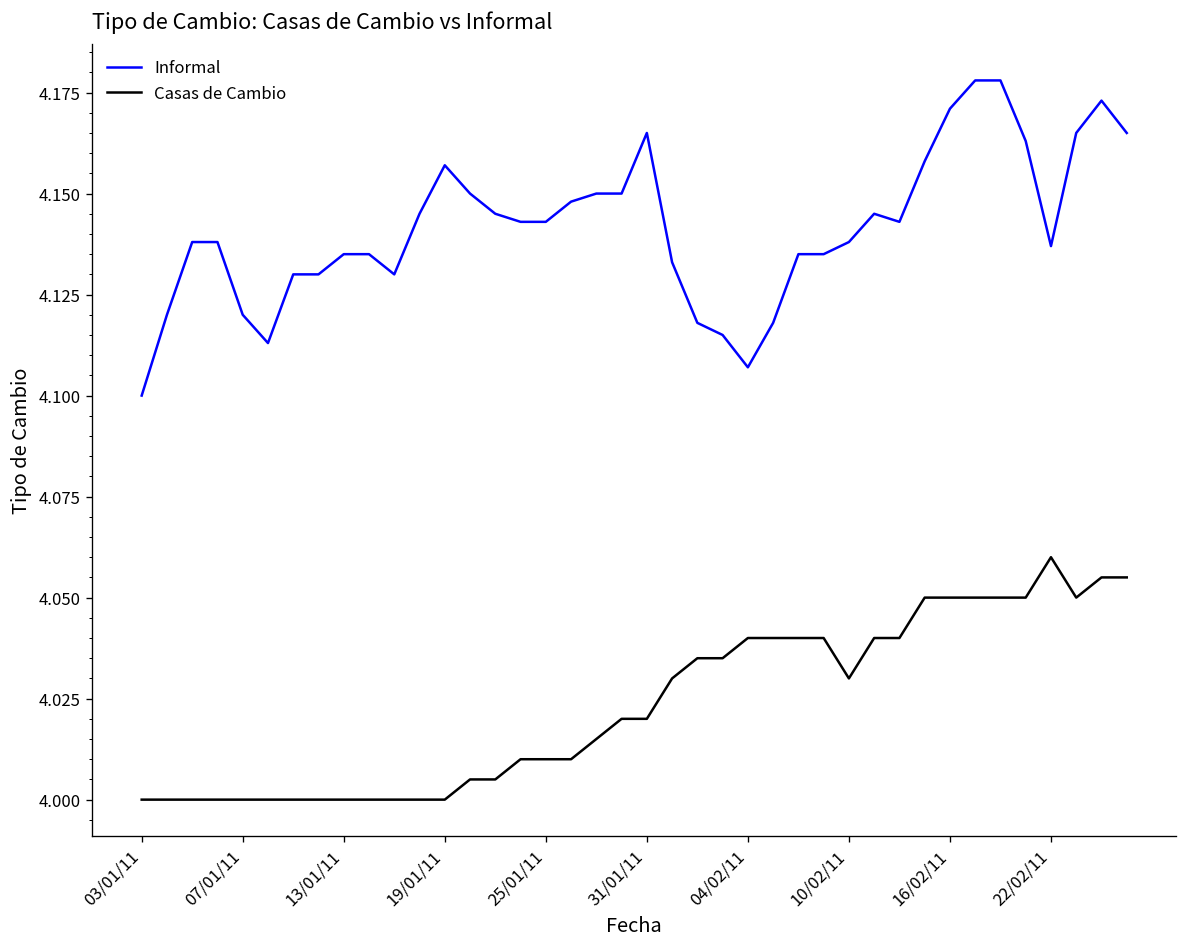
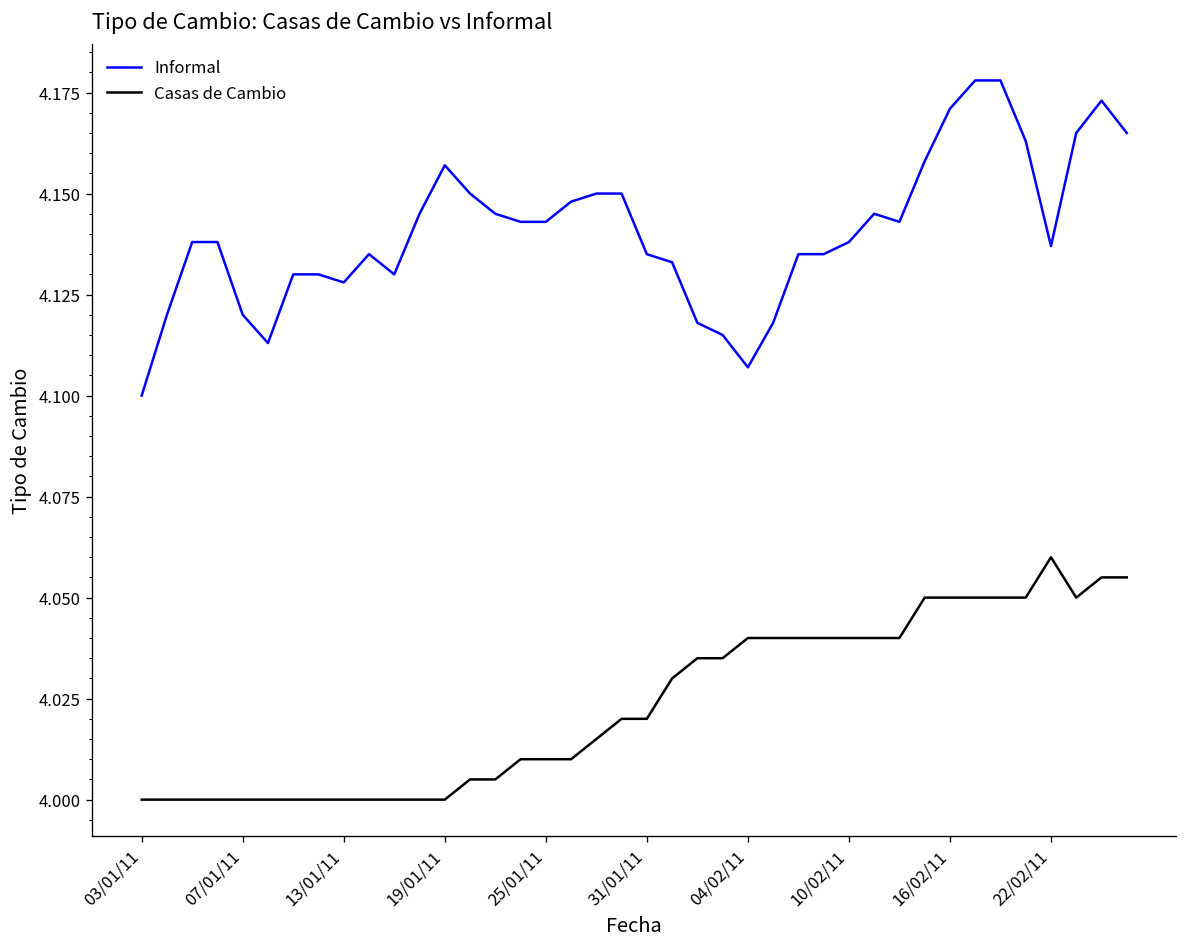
Informal, 13/01/11: 4.135 -> 4.128
Informal, 31/01/11: 4.165 -> 4.135
Casas de Cambio, 10/02/11: 4.03 -> 4.04
